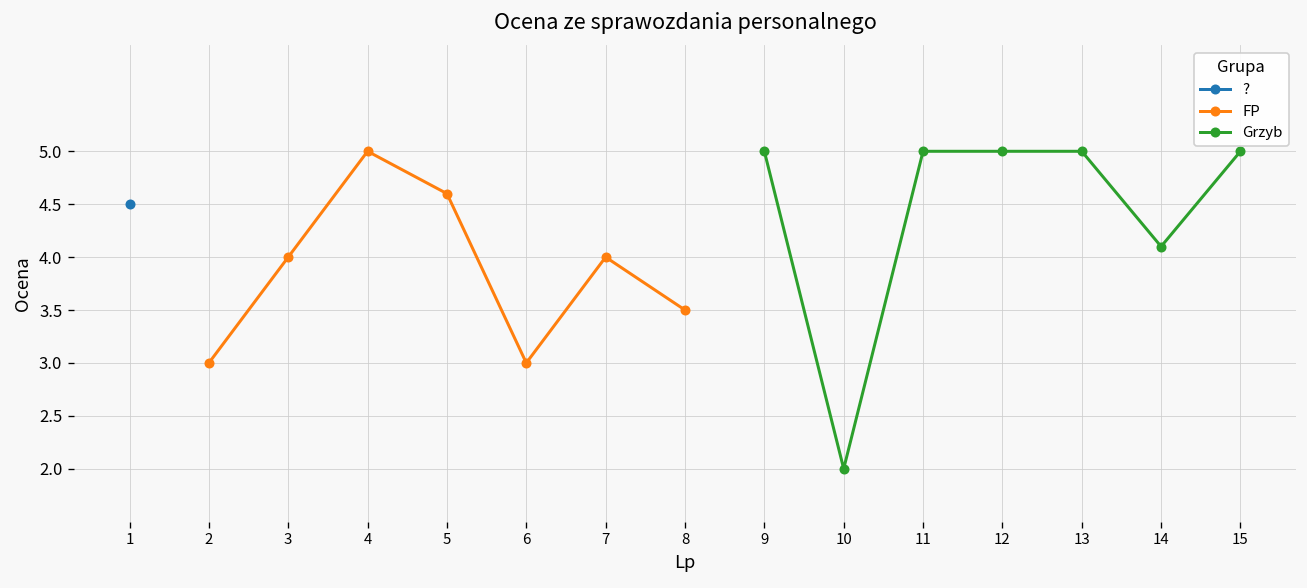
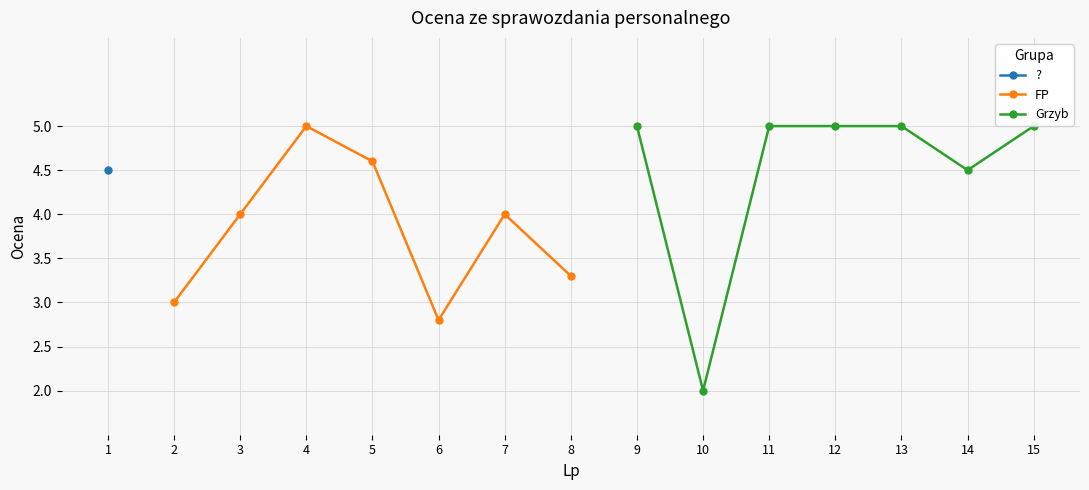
FP, 6: 3.0 -> 2.8
FP, 8: 3.5 -> 3.3
Grzyb, 14: 4.1 -> 4.5
